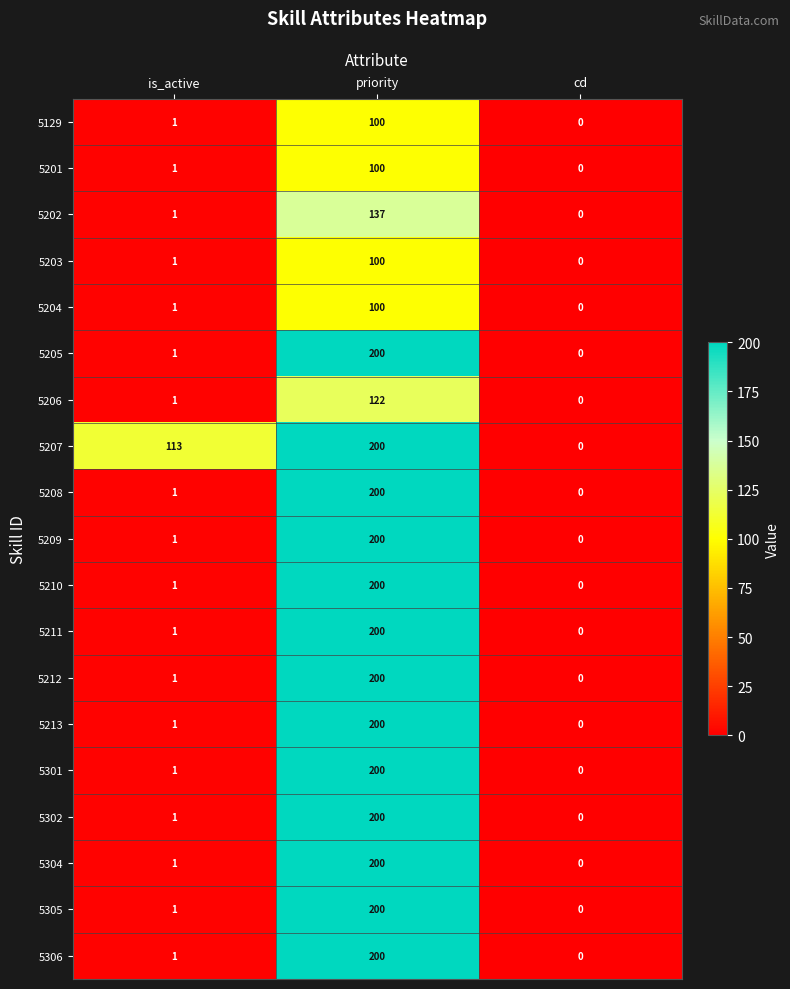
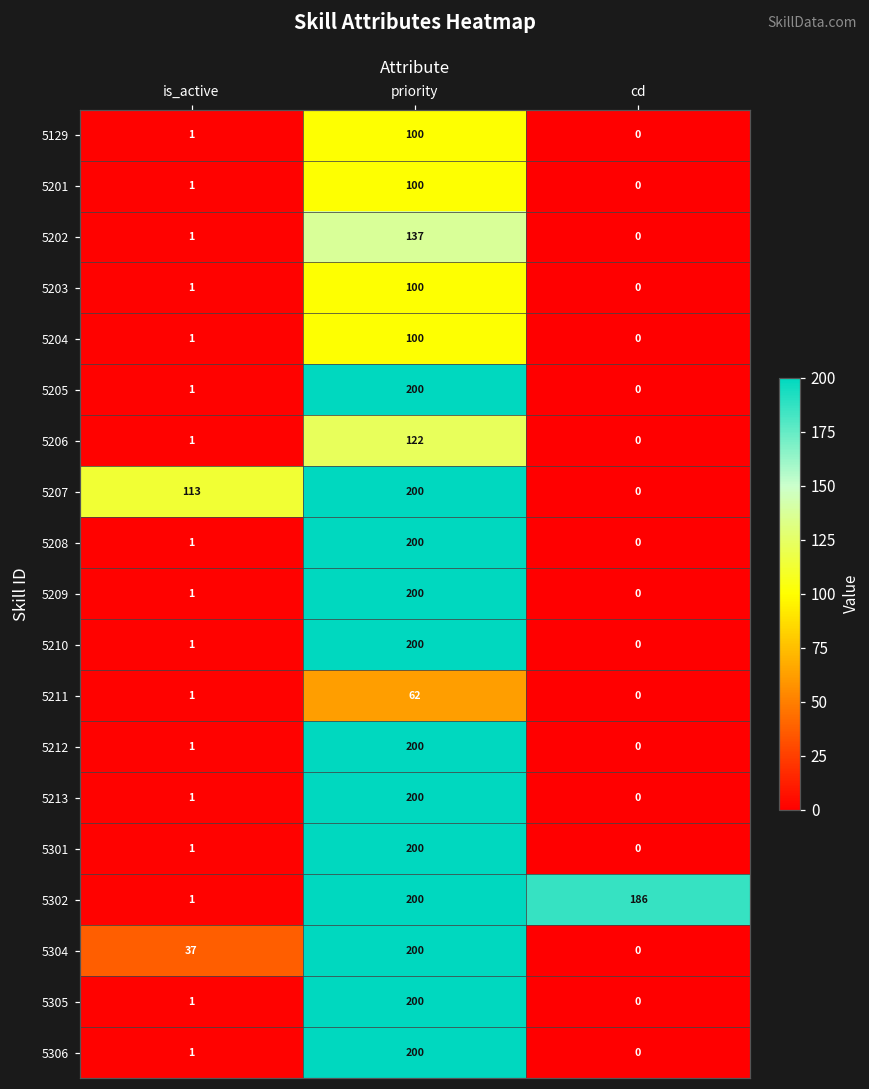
5211, priority: 200 -> 62
5302, cd: 0 -> 186
5304, is_active: 1 -> 37
